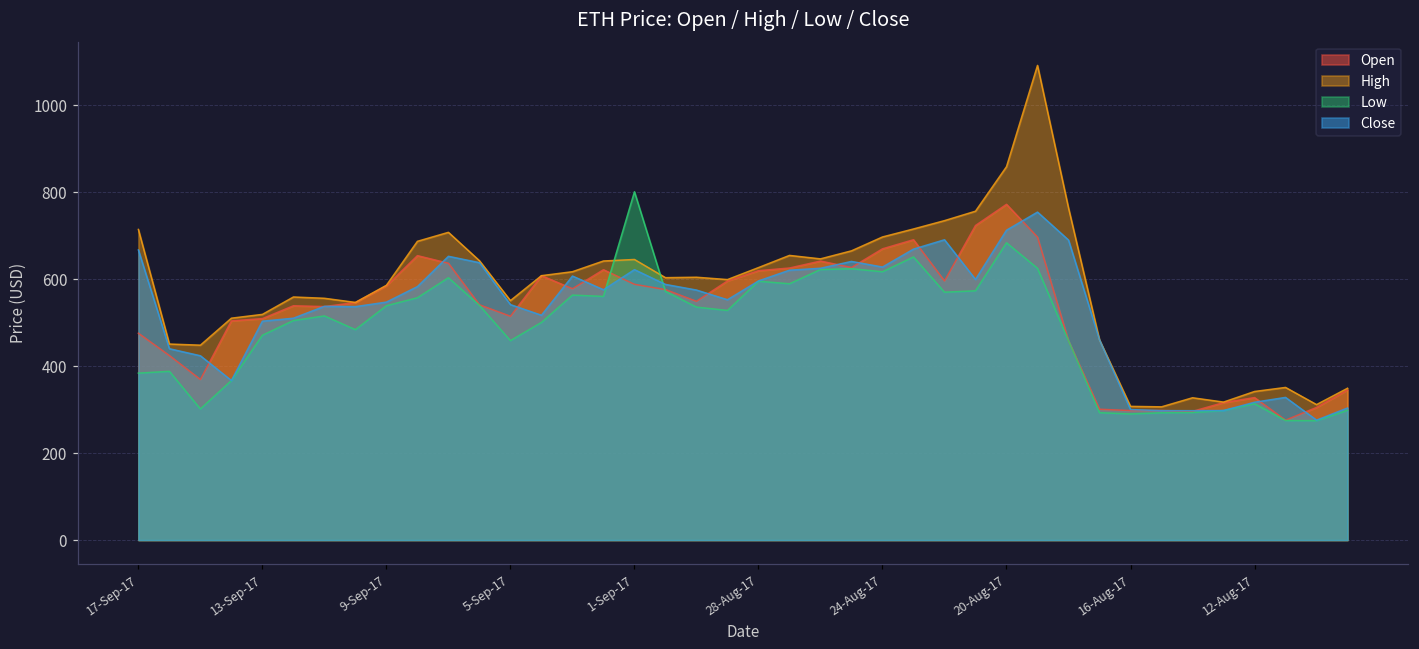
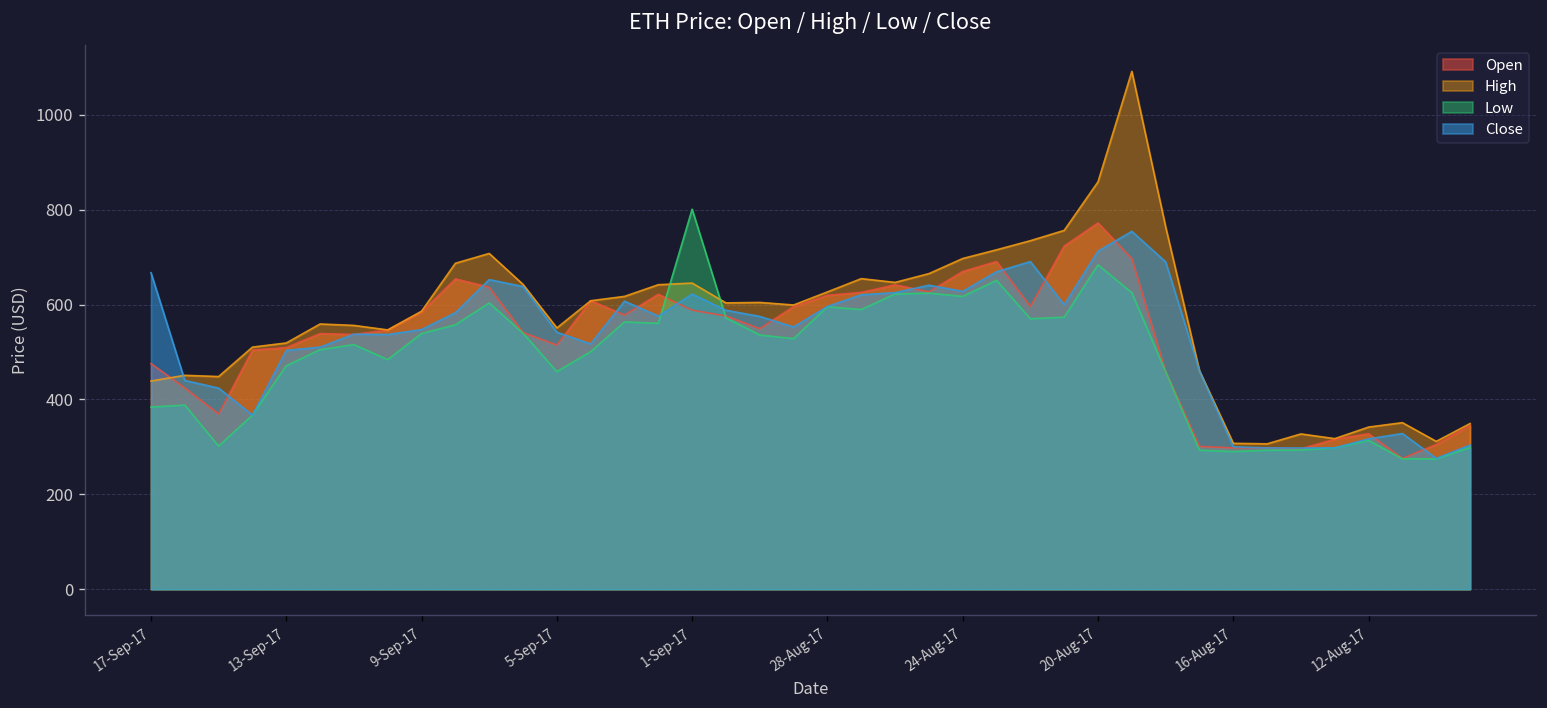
High, 17-Sep-17: 710 -> 440
